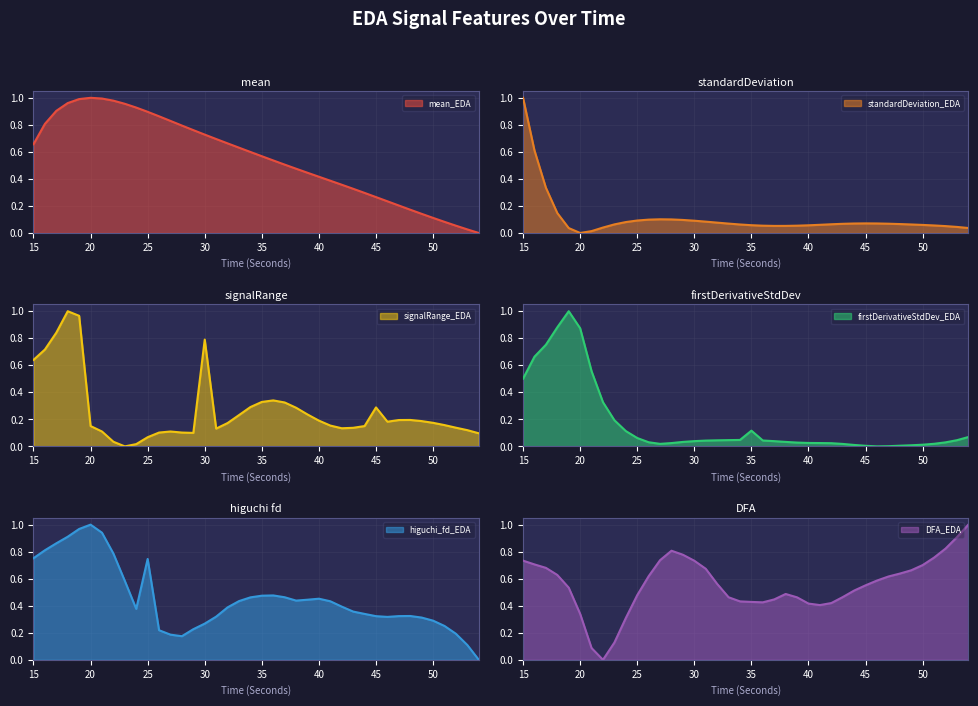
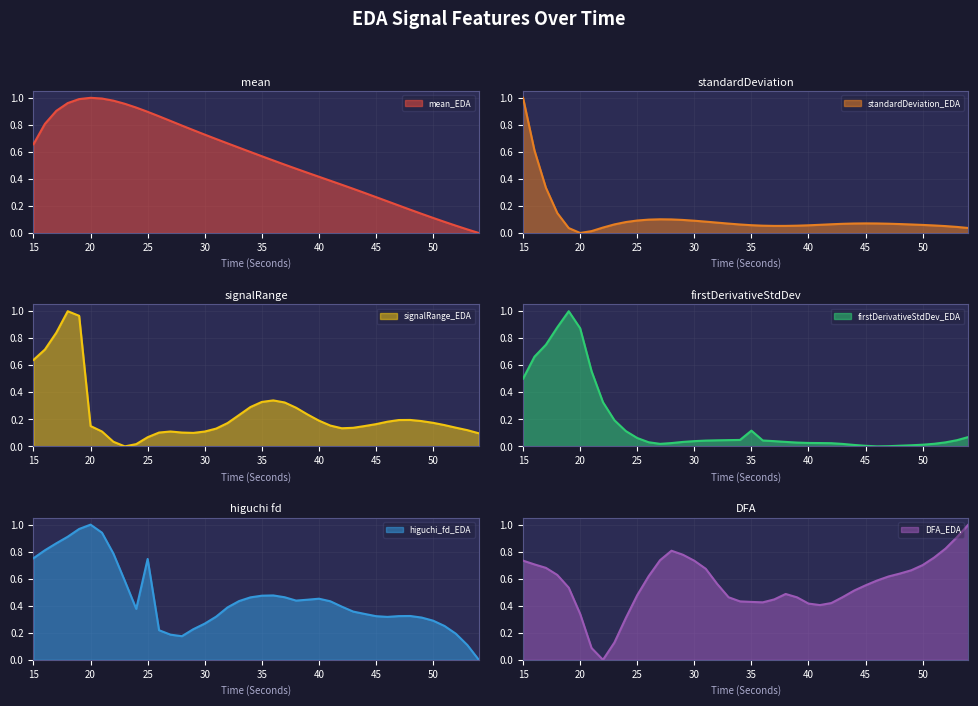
signalRange, 30: 0.79 -> 0.11
signalRange, 45: 0.29 -> 0.16
